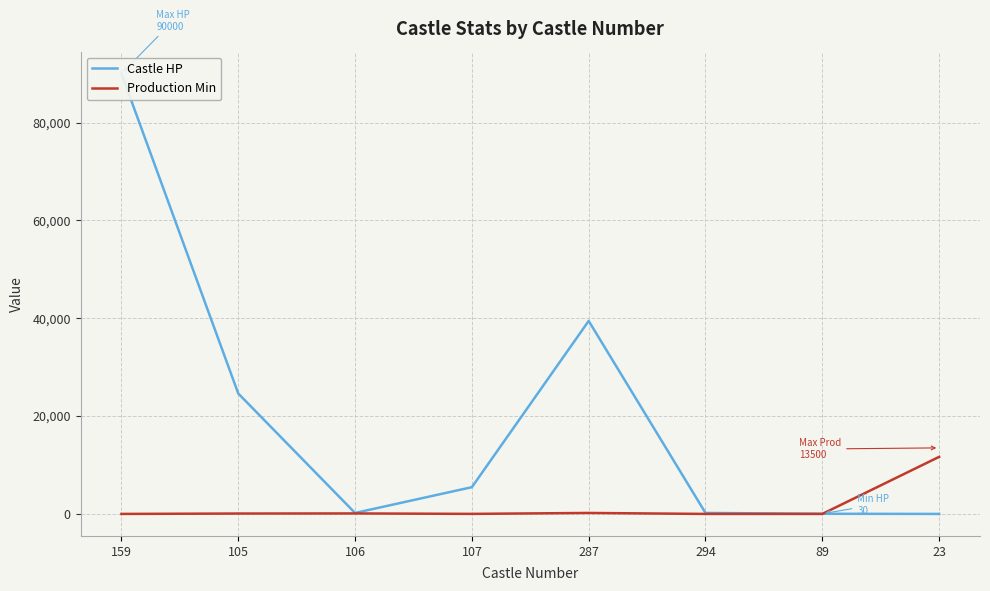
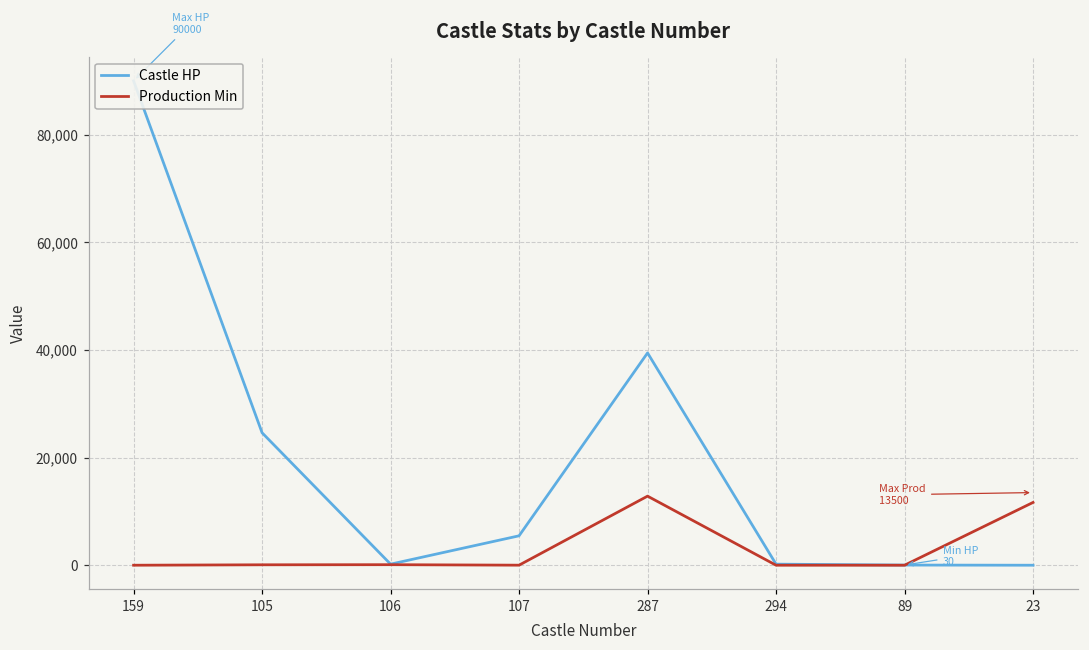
Production Min, 287: 0 -> 13,000
